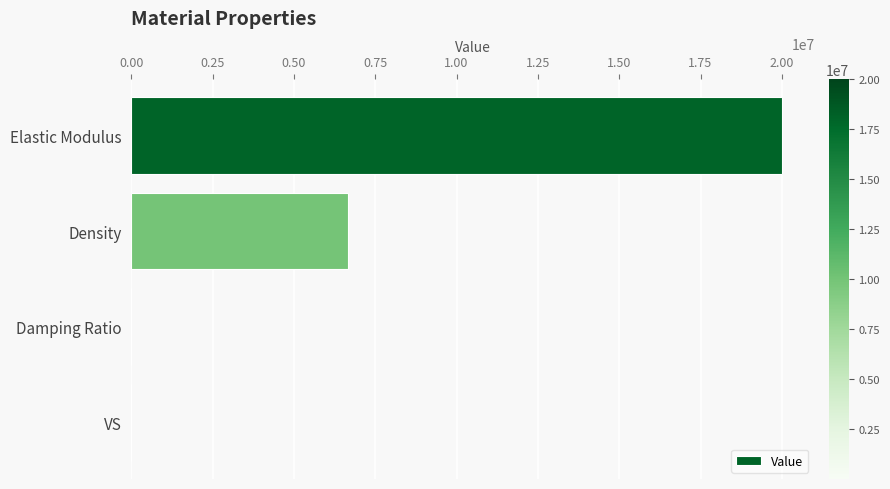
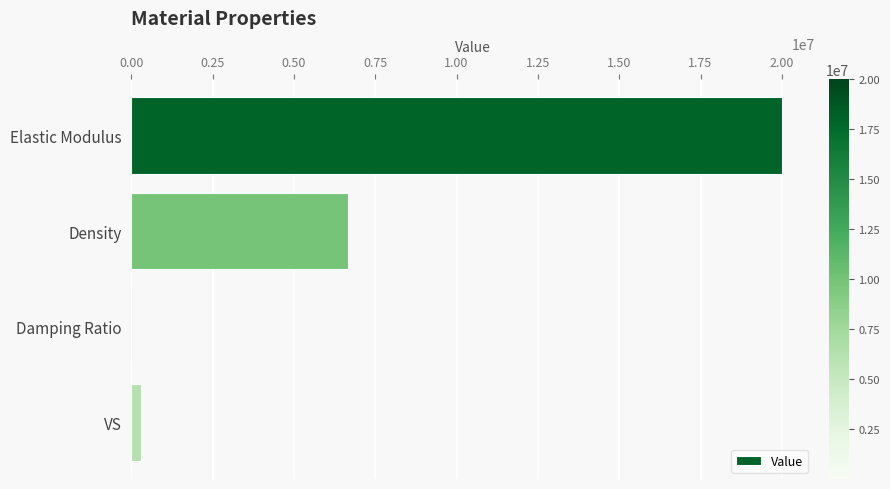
VS: 0 -> 300000
